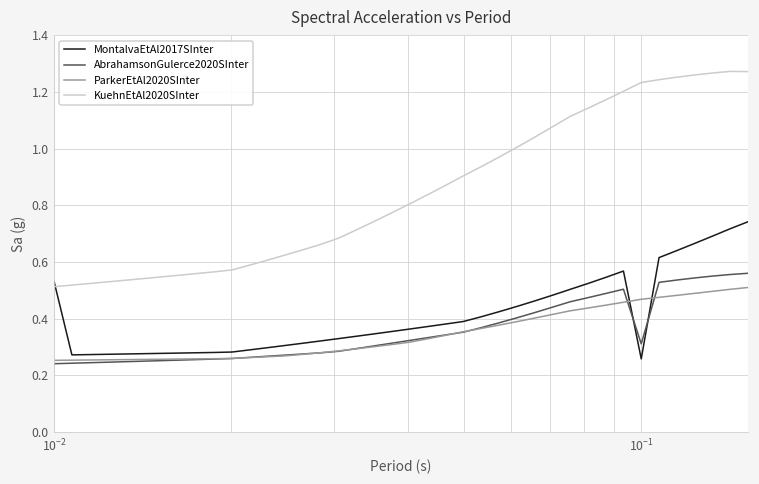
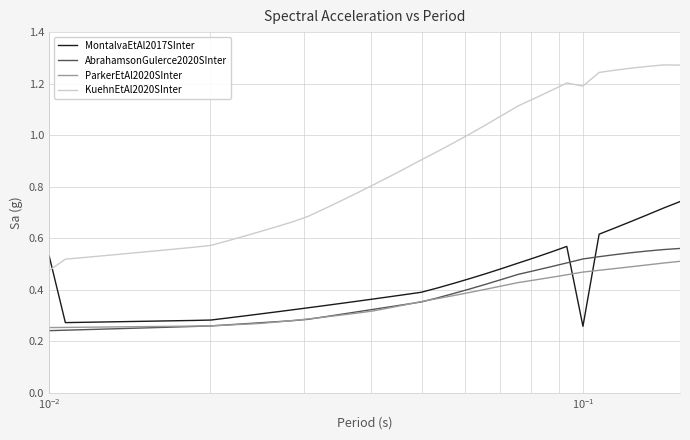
KuehnEtAl2020SInter, 10^-2: 0.51 -> 0.47
AbrahamsonGulerce2020SInter, 10^-1: 0.31 -> 0.52
KuehnEtAl2020SInter, 10^-1: 1.23 -> 1.19
